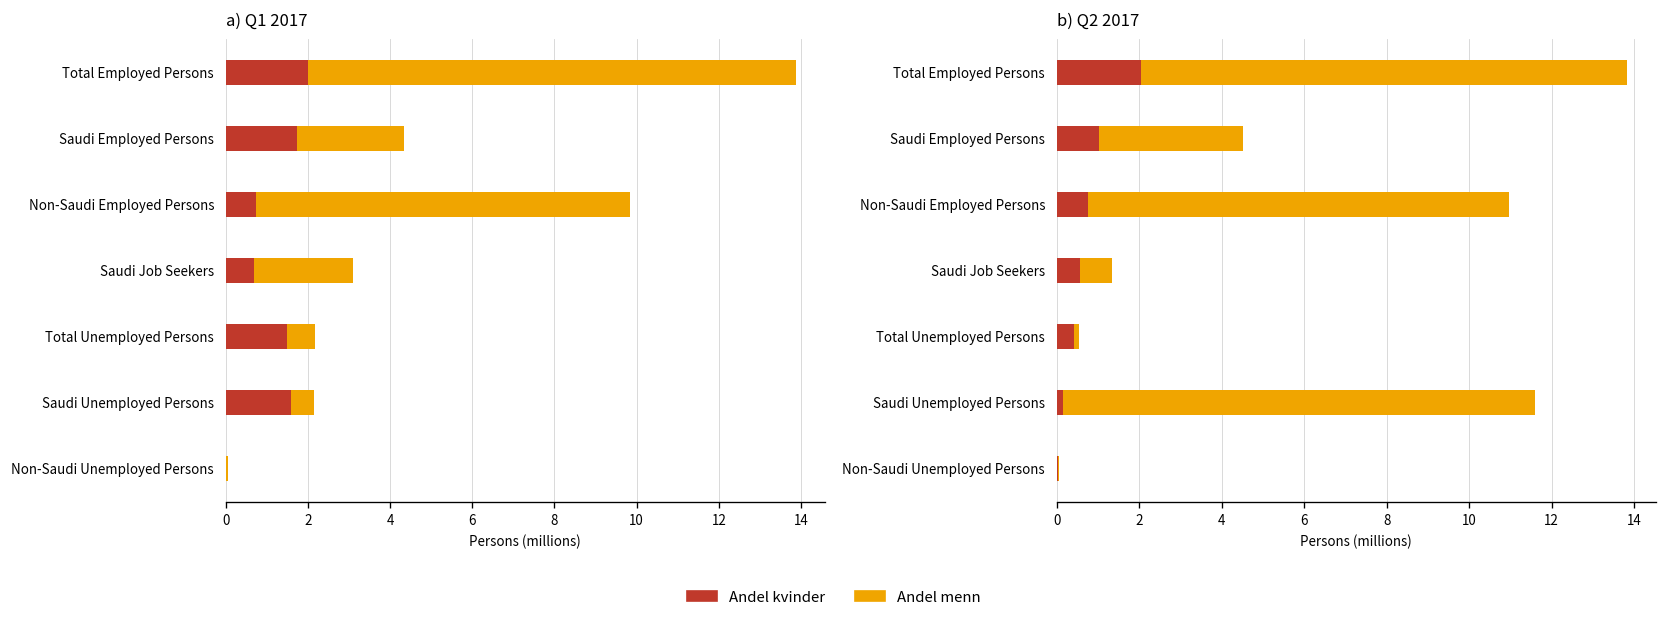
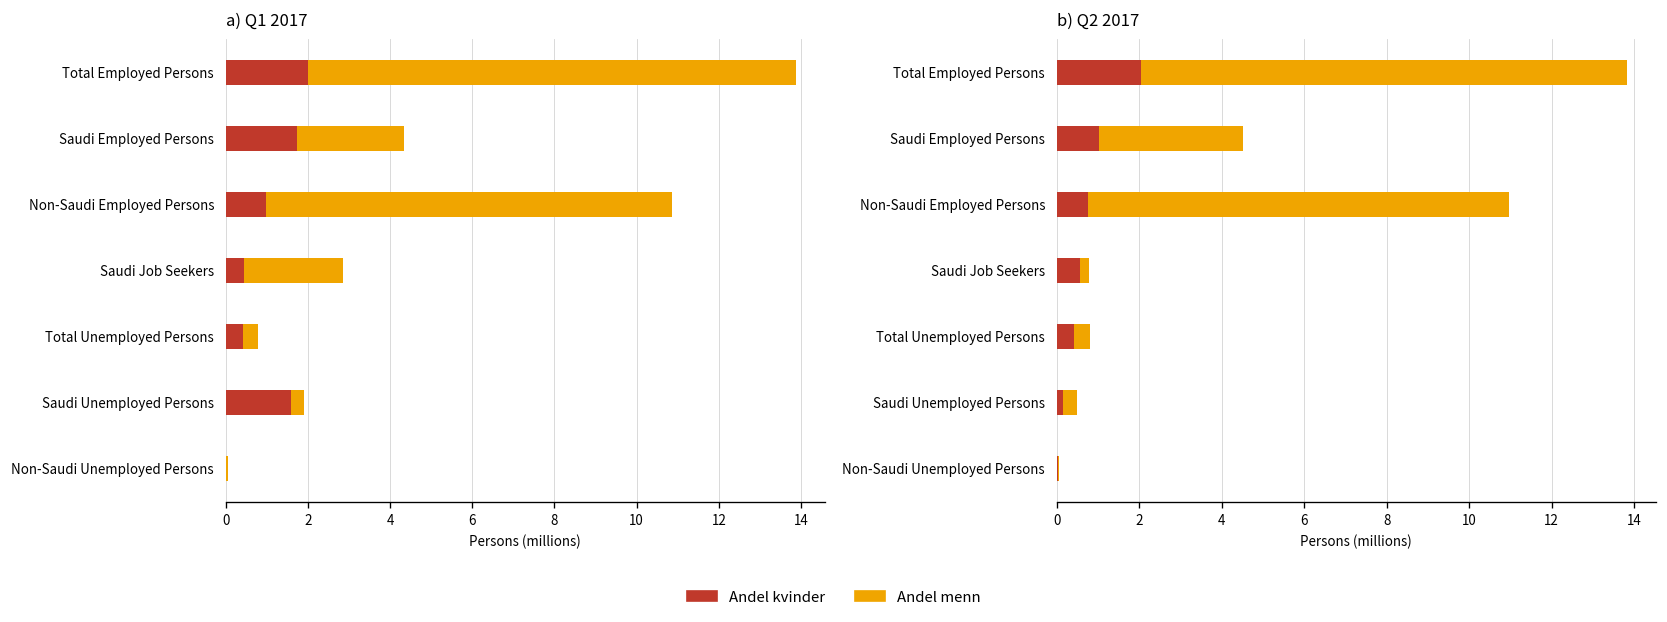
a) Q1 2017, Andel kvinder, Non-Saudi Employed Persons: 0.7 -> 1.0
a) Q1 2017, Andel menn, Non-Saudi Employed Persons: 9.1 -> 9.9
a) Q1 2017, Andel kvinder, Saudi Job Seekers: 0.7 -> 0.4
a) Q1 2017, Andel kvinder, Total Unemployed Persons: 1.5 -> 0.4
a) Q1 2017, Andel menn, Total Unemployed Persons: 0.7 -> 0.4
a) Q1 2017, Andel menn, Saudi Unemployed Persons: 0.6 -> 0.3
b) Q2 2017, Andel menn, Saudi Job Seekers: 0.8 -> 0.2
b) Q2 2017, Andel menn, Total Unemployed Persons: 0.1 -> 0.4
b) Q2 2017, Andel menn, Saudi Unemployed Persons: 11.4 -> 0.3
